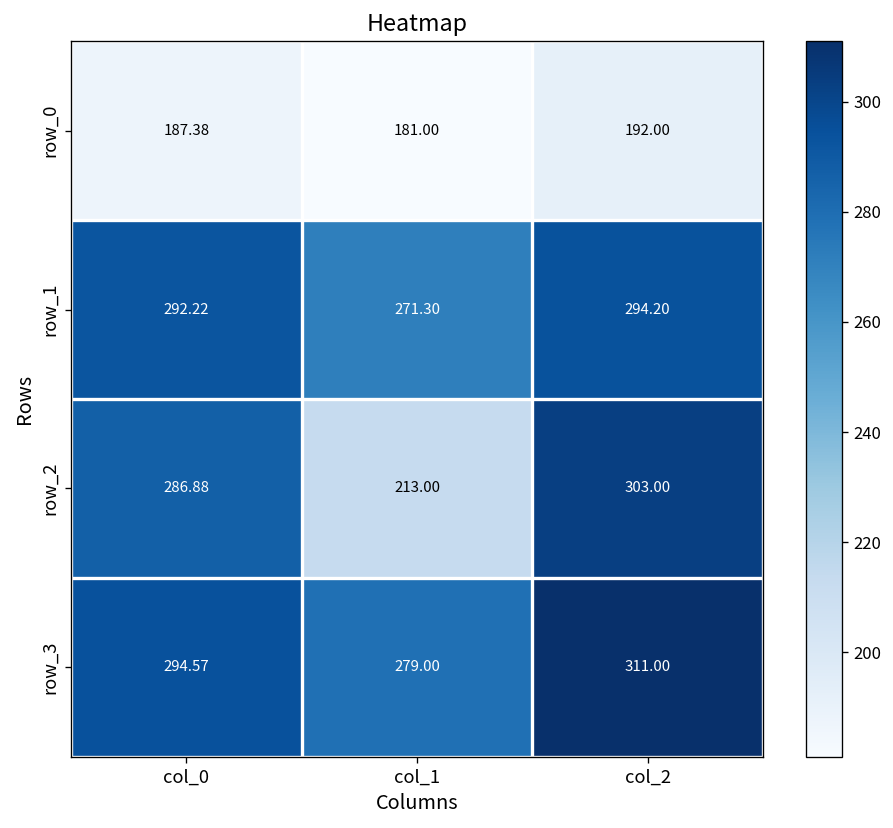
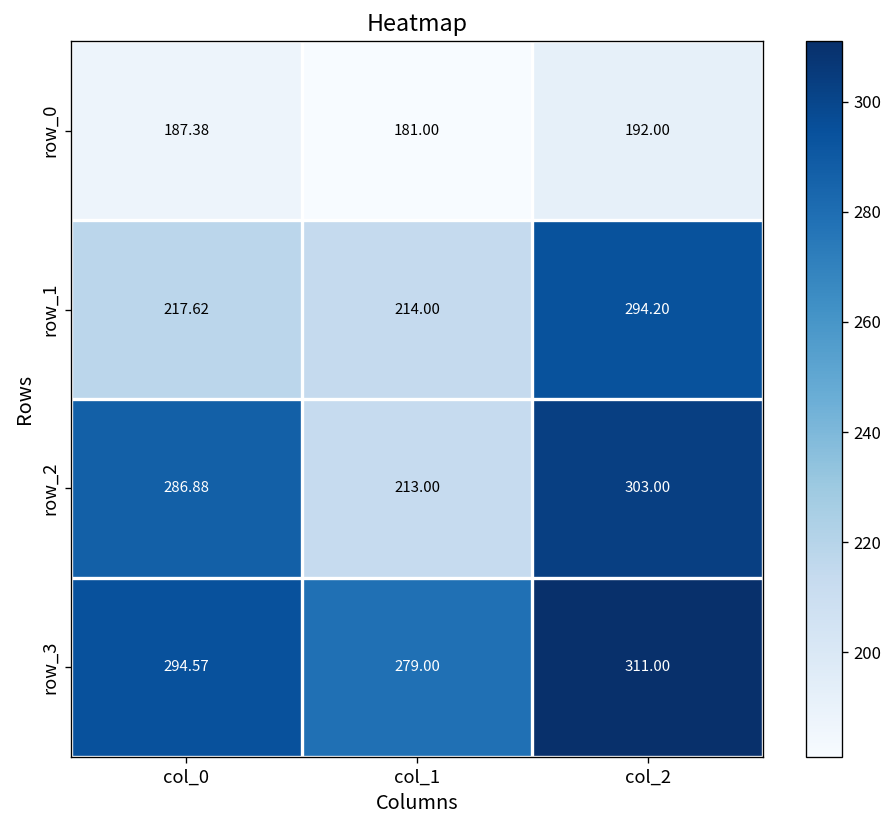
row_1, col_0: 292.22 -> 217.62
row_1, col_1: 271.30 -> 214.00
